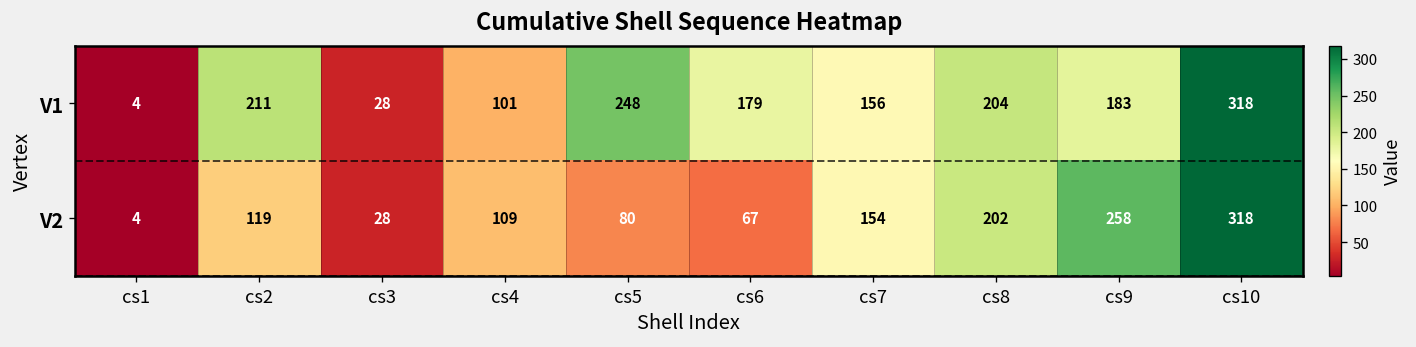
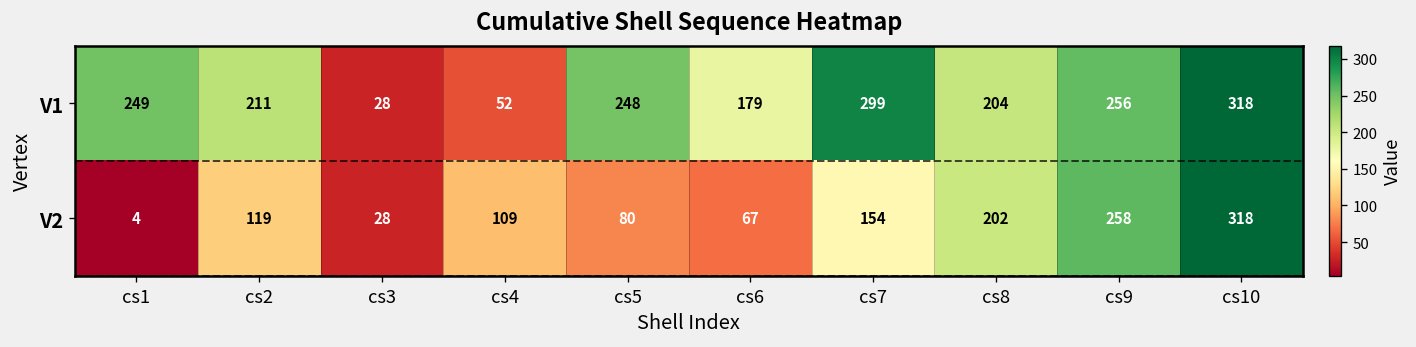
V1, cs1: 4 -> 249
V1, cs4: 101 -> 52
V1, cs7: 156 -> 299
V1, cs9: 183 -> 256
